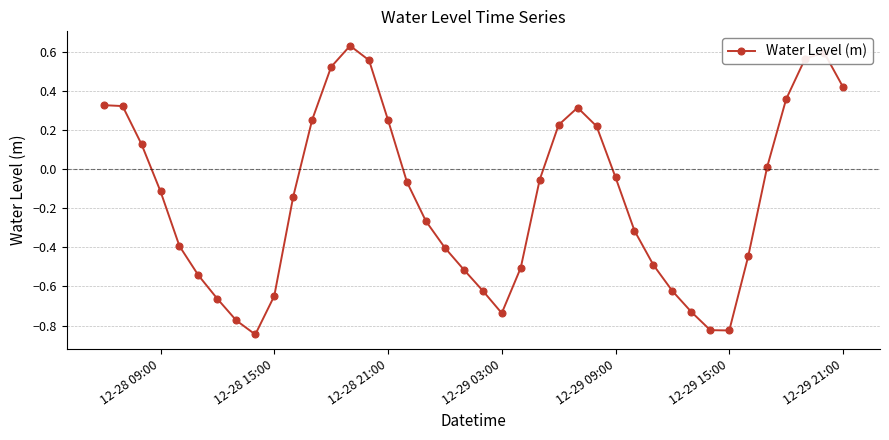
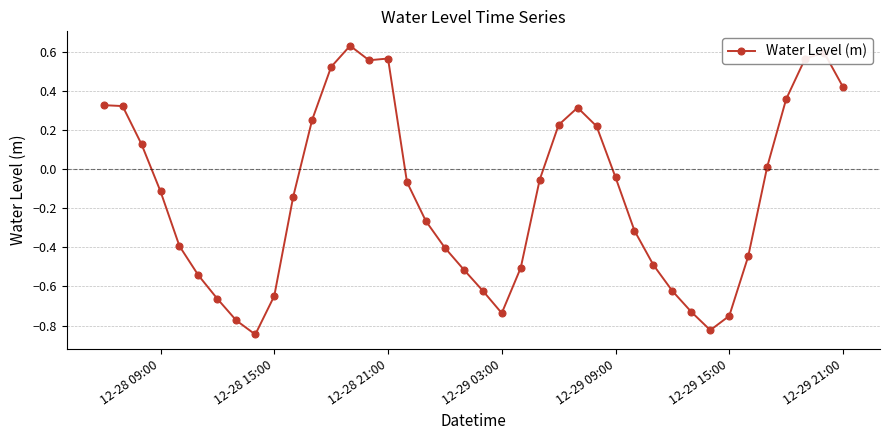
12-28 21:00: 0.25 -> 0.57
12-29 15:00: -0.83 -> -0.75
